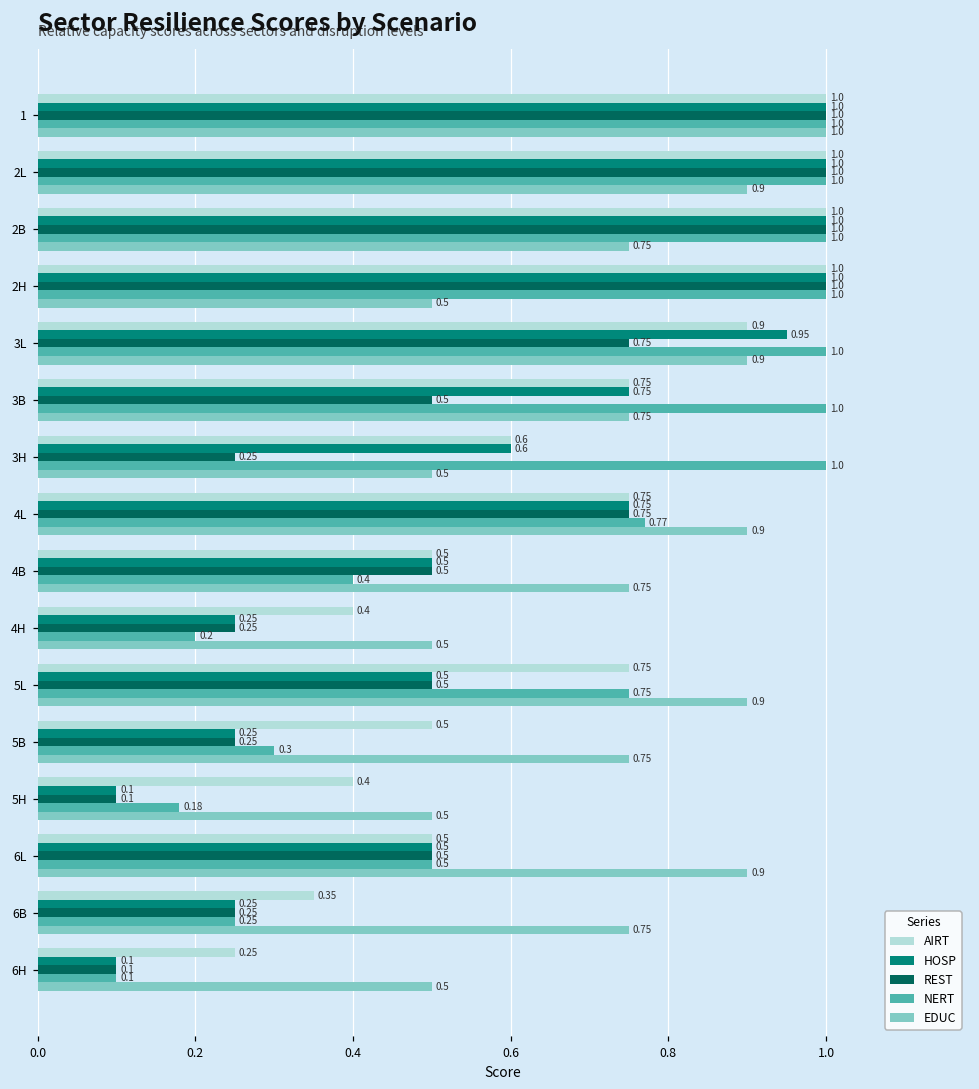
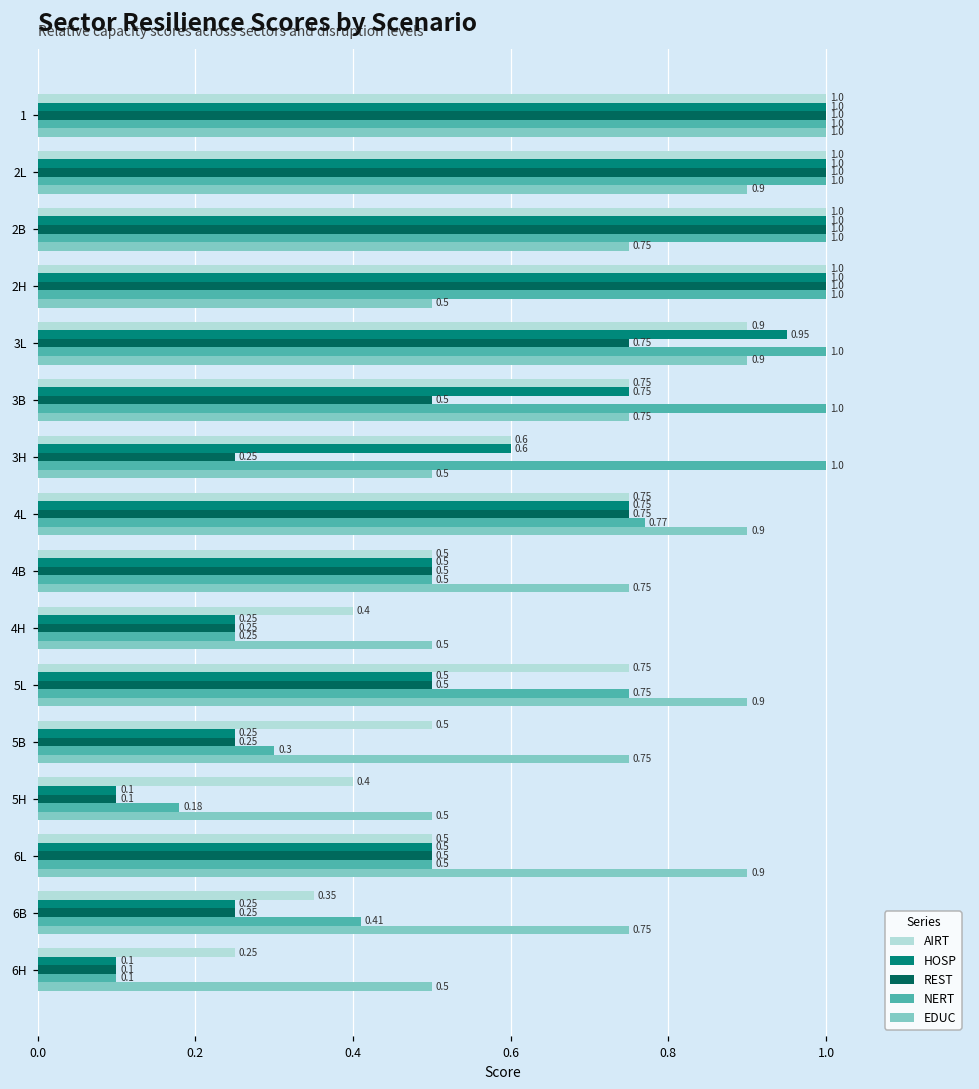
NERT, 4B: 0.4 -> 0.5
NERT, 4H: 0.2 -> 0.25
NERT, 6B: 0.25 -> 0.41
